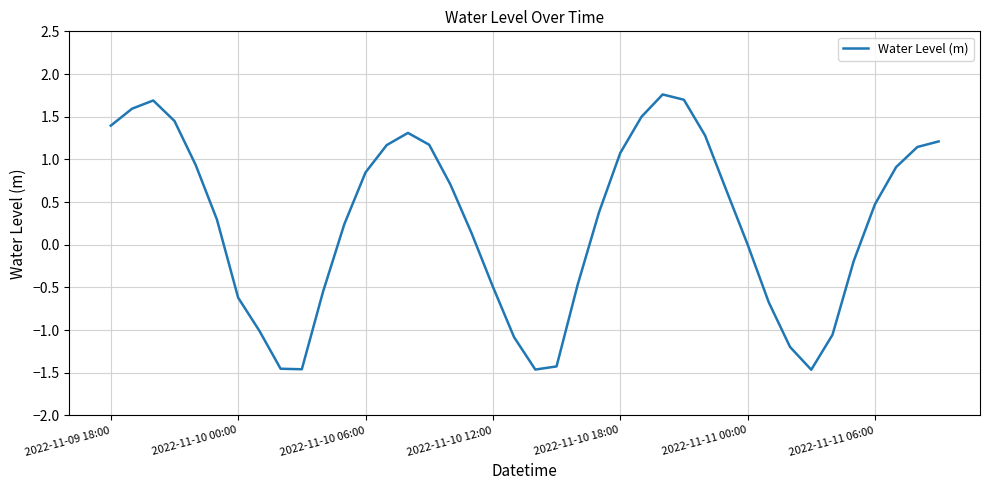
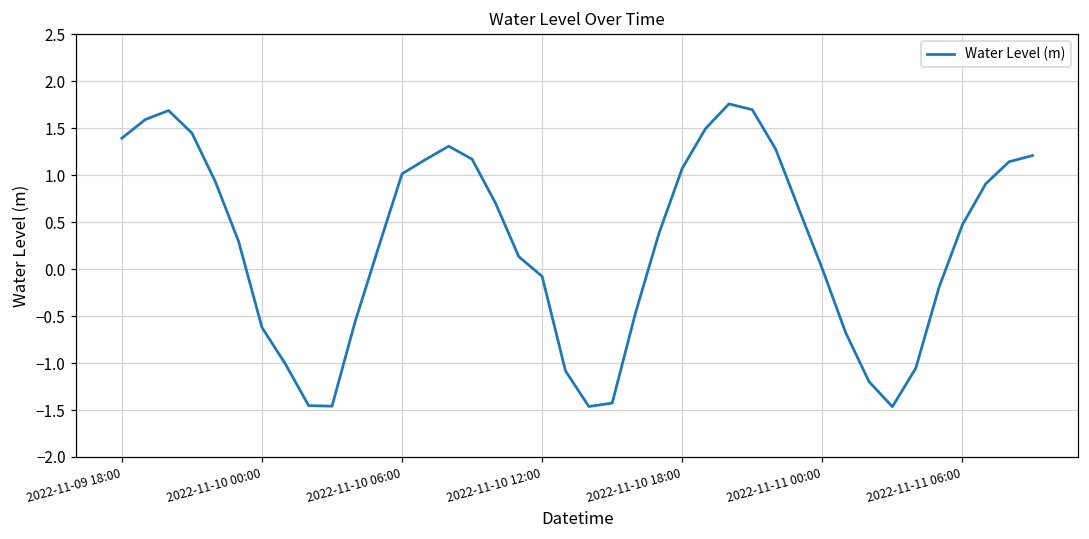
2022-11-10 06:00: 0.8 -> 1.0
2022-11-10 12:00: -0.5 -> -0.1
